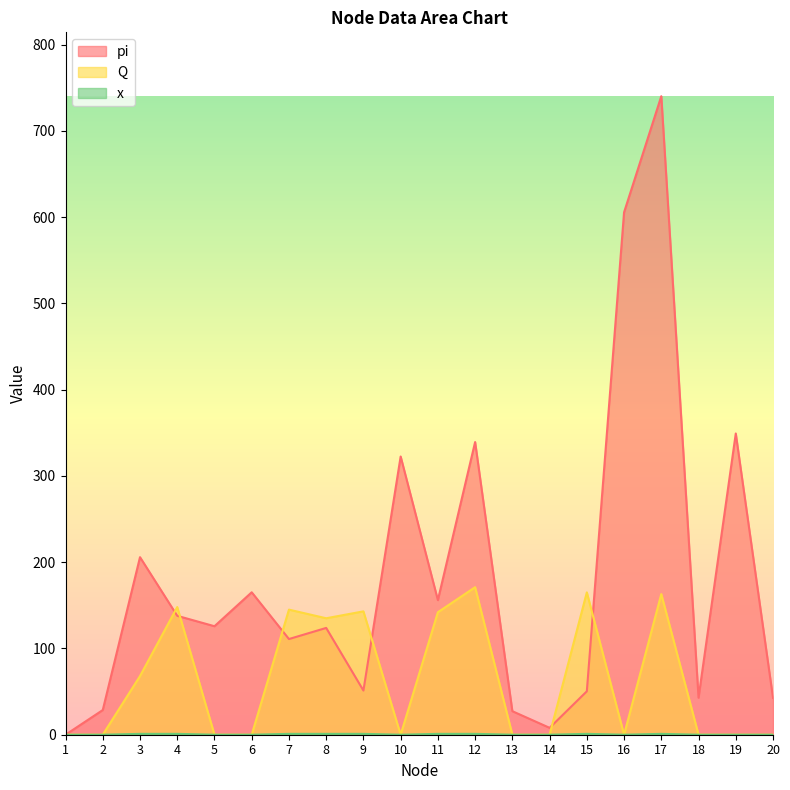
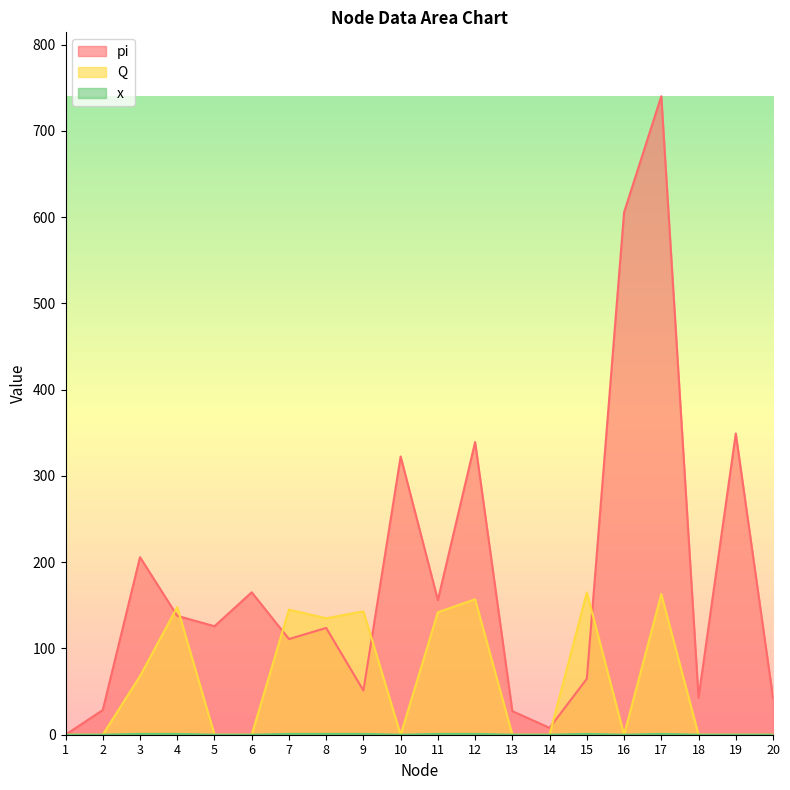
Q, 12: 170 -> 160
pi, 15: 50 -> 60
